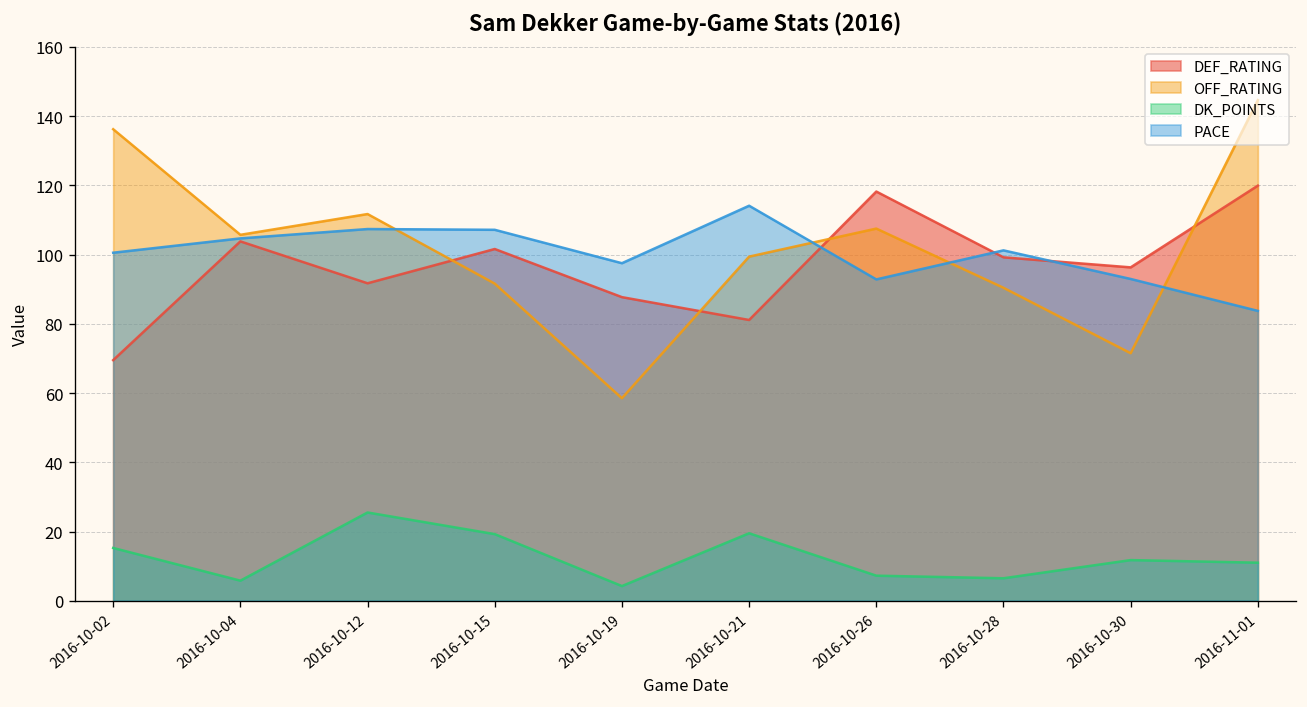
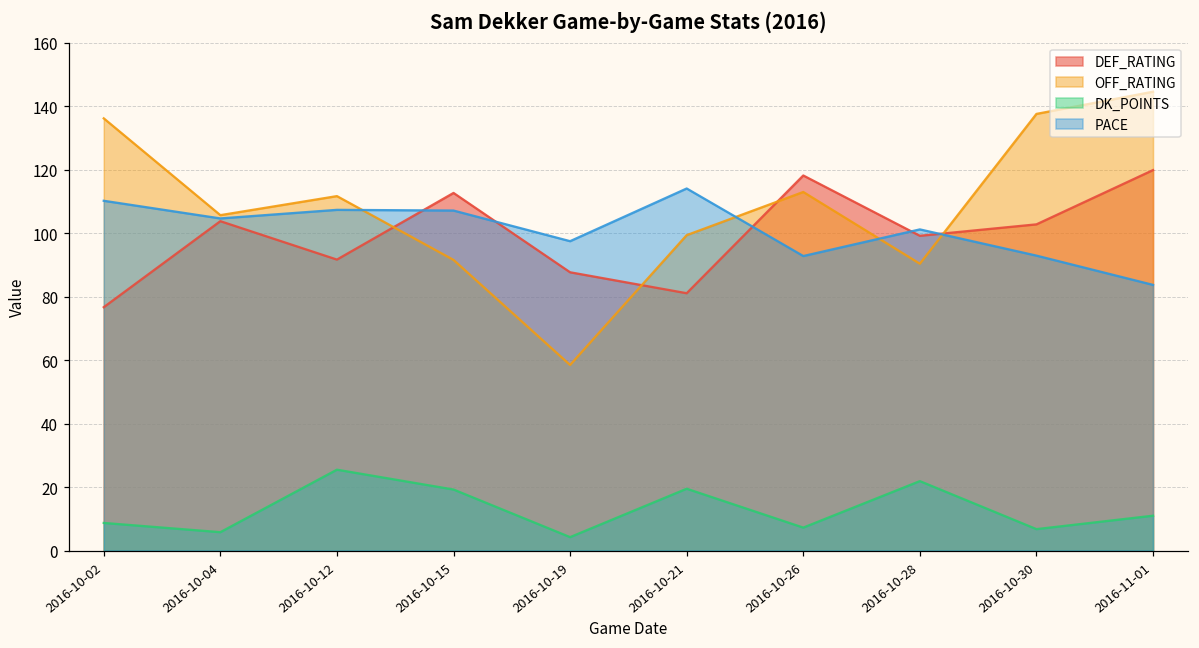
DEF_RATING, 2016-10-02: 70 -> 77
DK_POINTS, 2016-10-02: 15 -> 9
PACE, 2016-10-02: 101 -> 110
DEF_RATING, 2016-10-15: 102 -> 113
OFF_RATING, 2016-10-26: 108 -> 113
DK_POINTS, 2016-10-28: 7 -> 22
DEF_RATING, 2016-10-30: 96 -> 103
OFF_RATING, 2016-10-30: 72 -> 138
DK_POINTS, 2016-10-30: 12 -> 7
